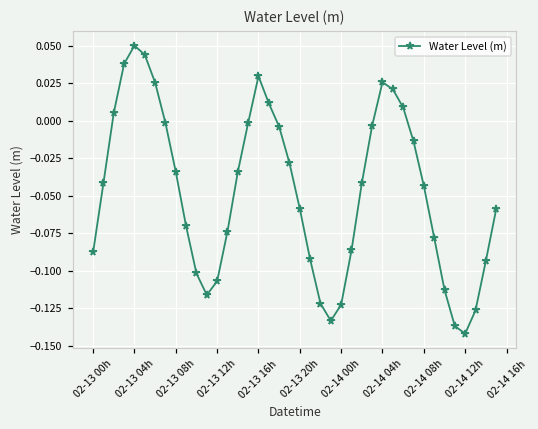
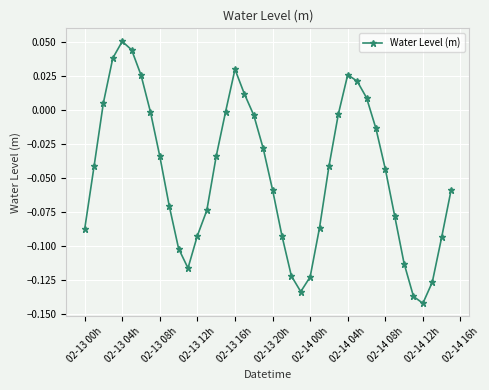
02-13 12h: -0.107 -> -0.092
